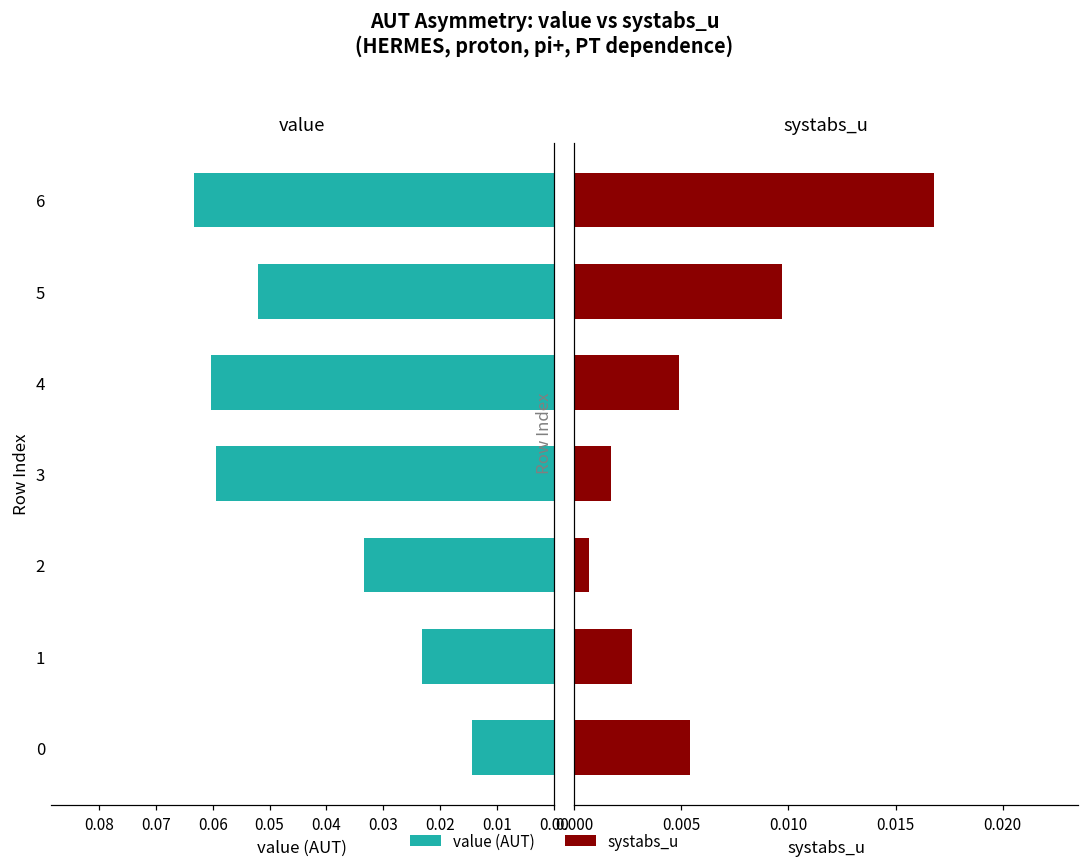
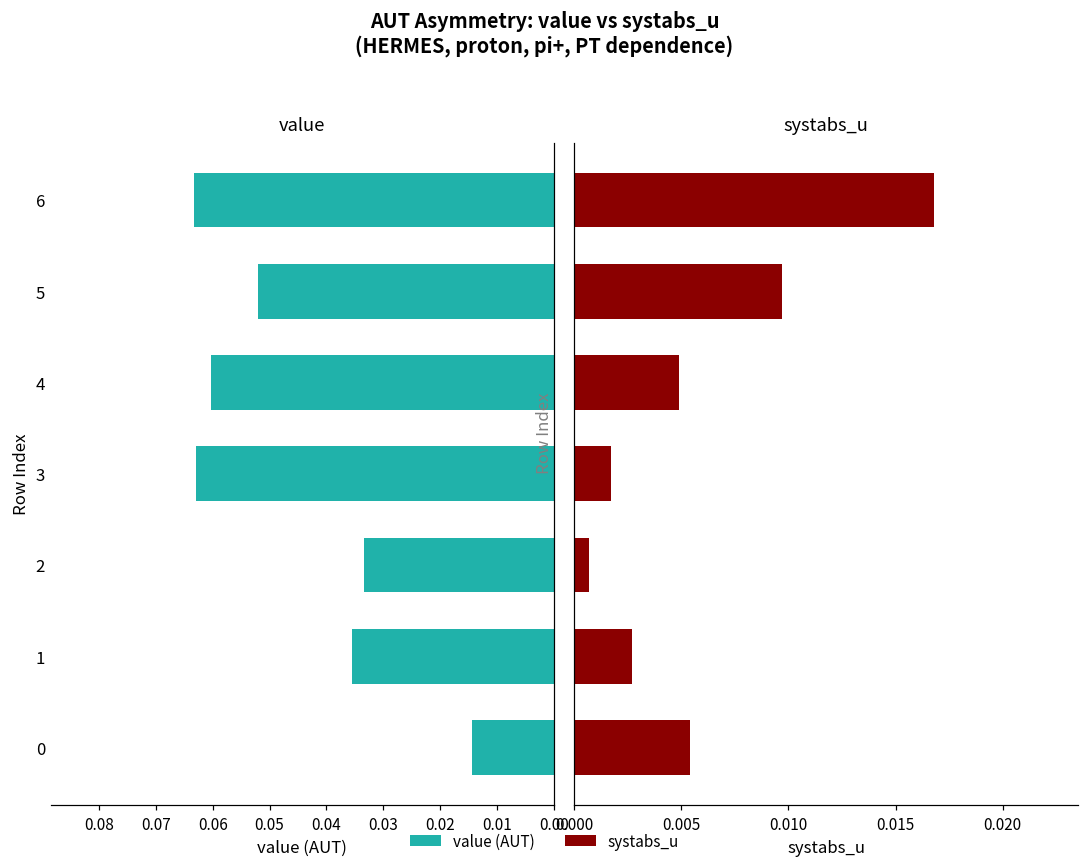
value, 3: 0.059 -> 0.063
value, 1: 0.023 -> 0.036
